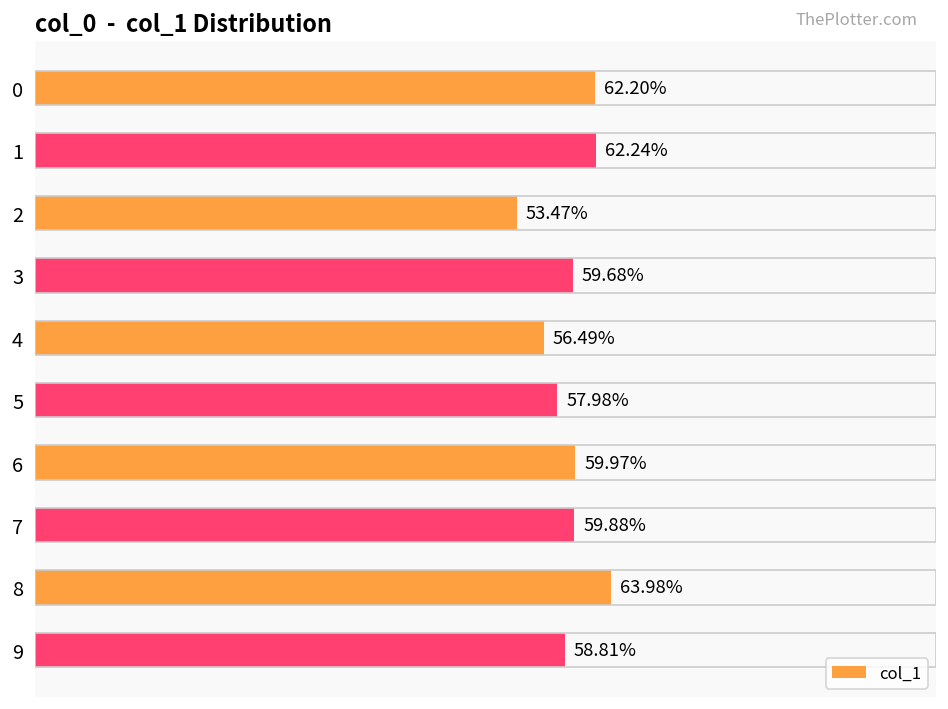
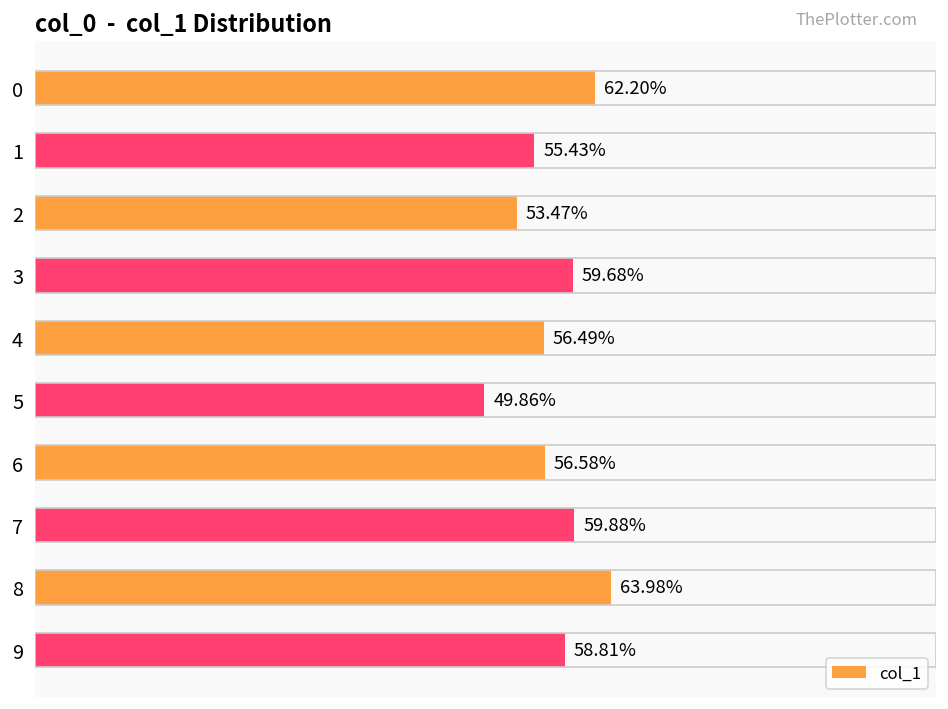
1: 62.24% -> 55.43%
5: 57.98% -> 49.86%
6: 59.97% -> 56.58%
